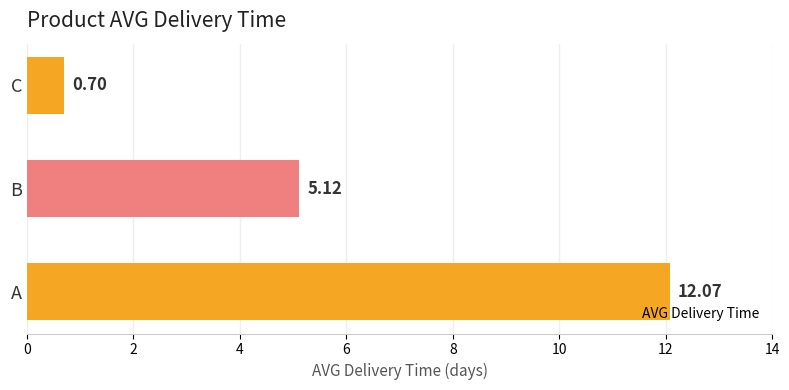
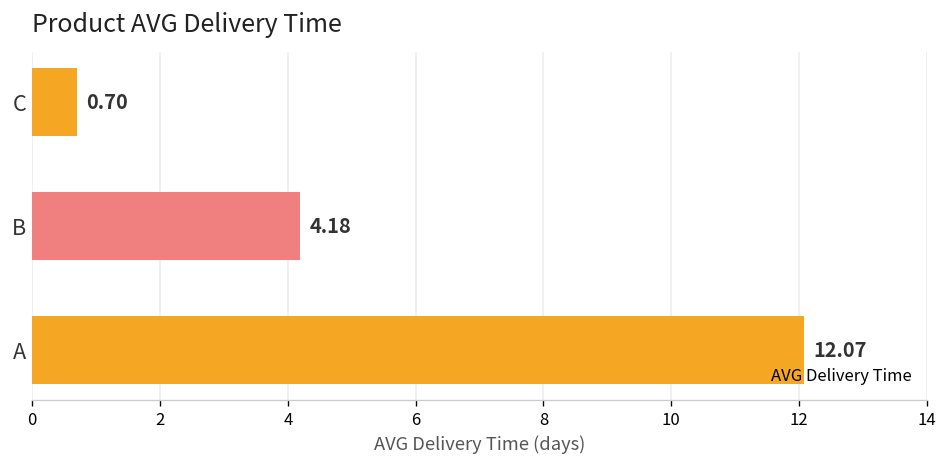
B: 5.12 -> 4.18
